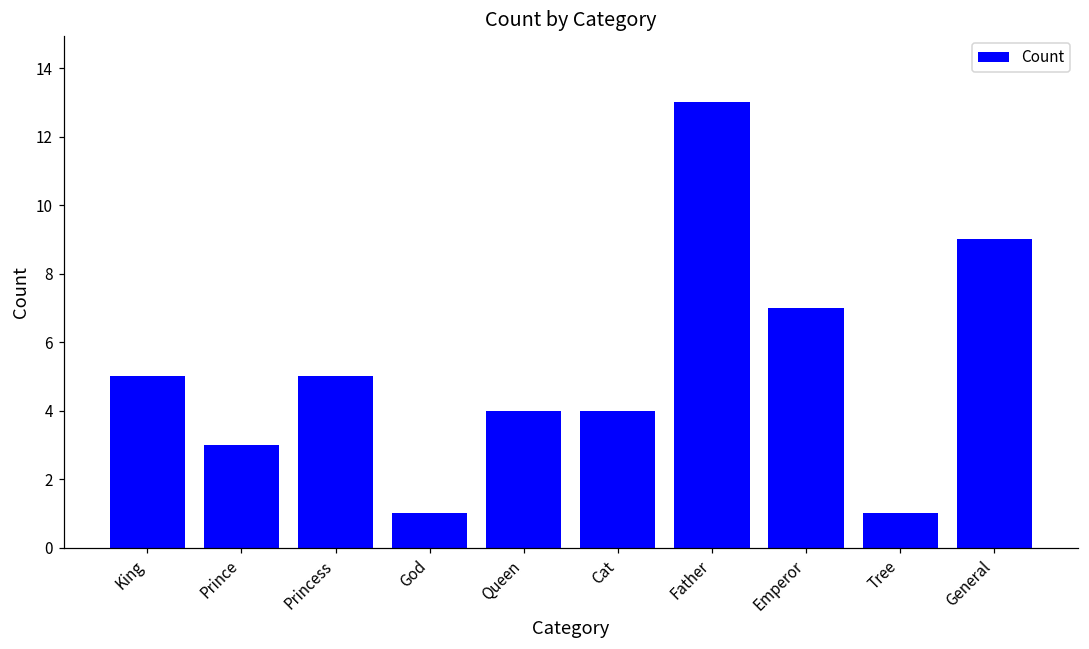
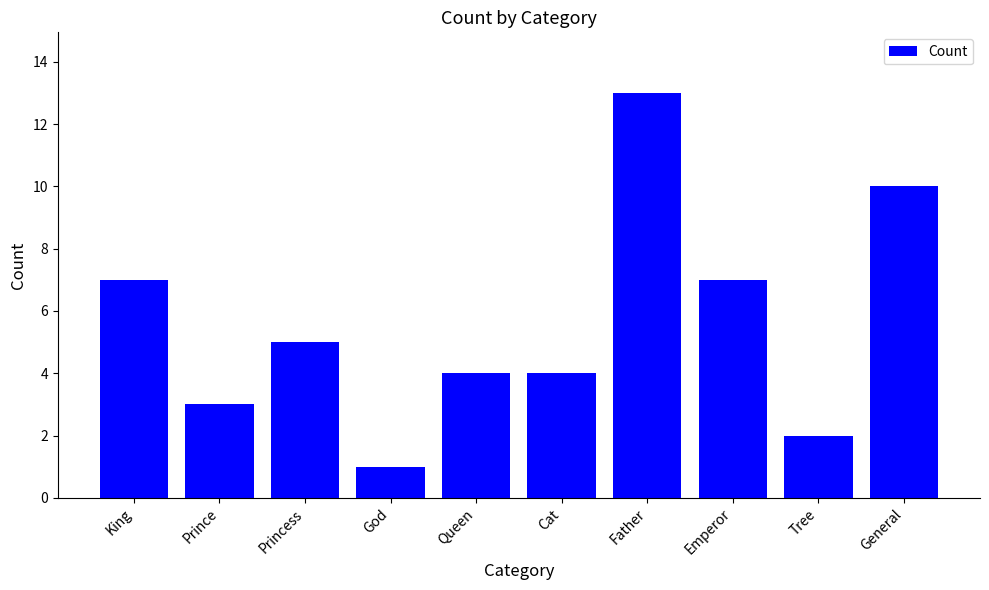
King: 5 -> 7
Tree: 1 -> 2
General: 9 -> 10
